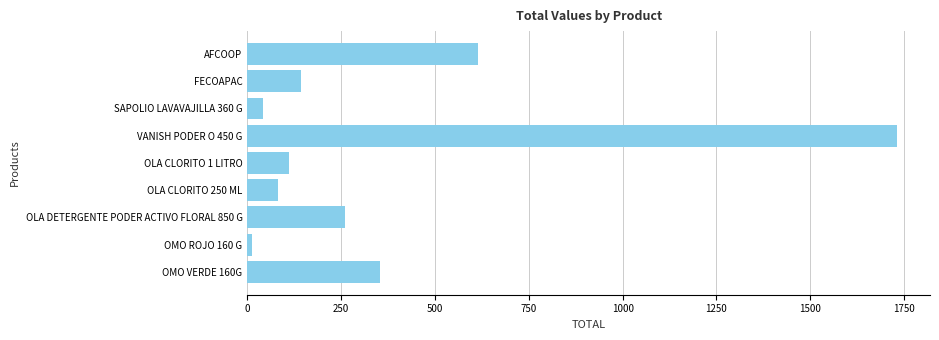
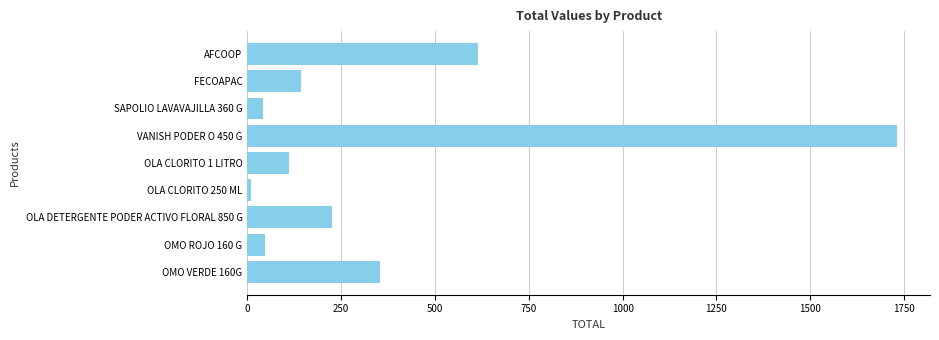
OLA CLORITO 250 ML: 80 -> 10
OLA DETERGENTE PODER ACTIVO FLORAL 850 G: 260 -> 230
OMO ROJO 160 G: 10 -> 50
